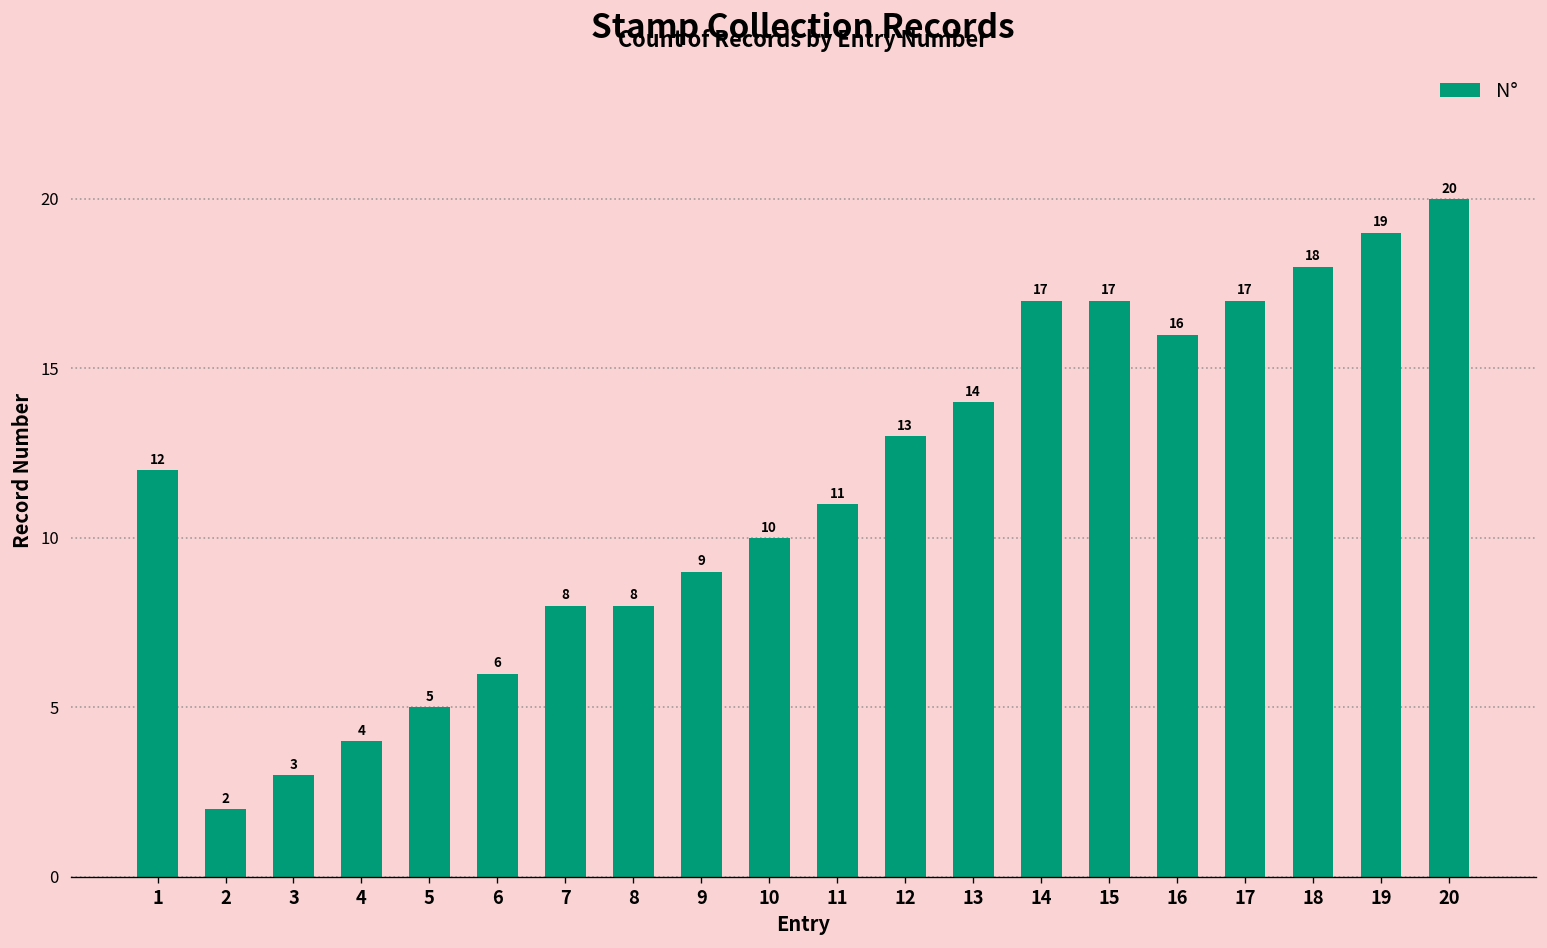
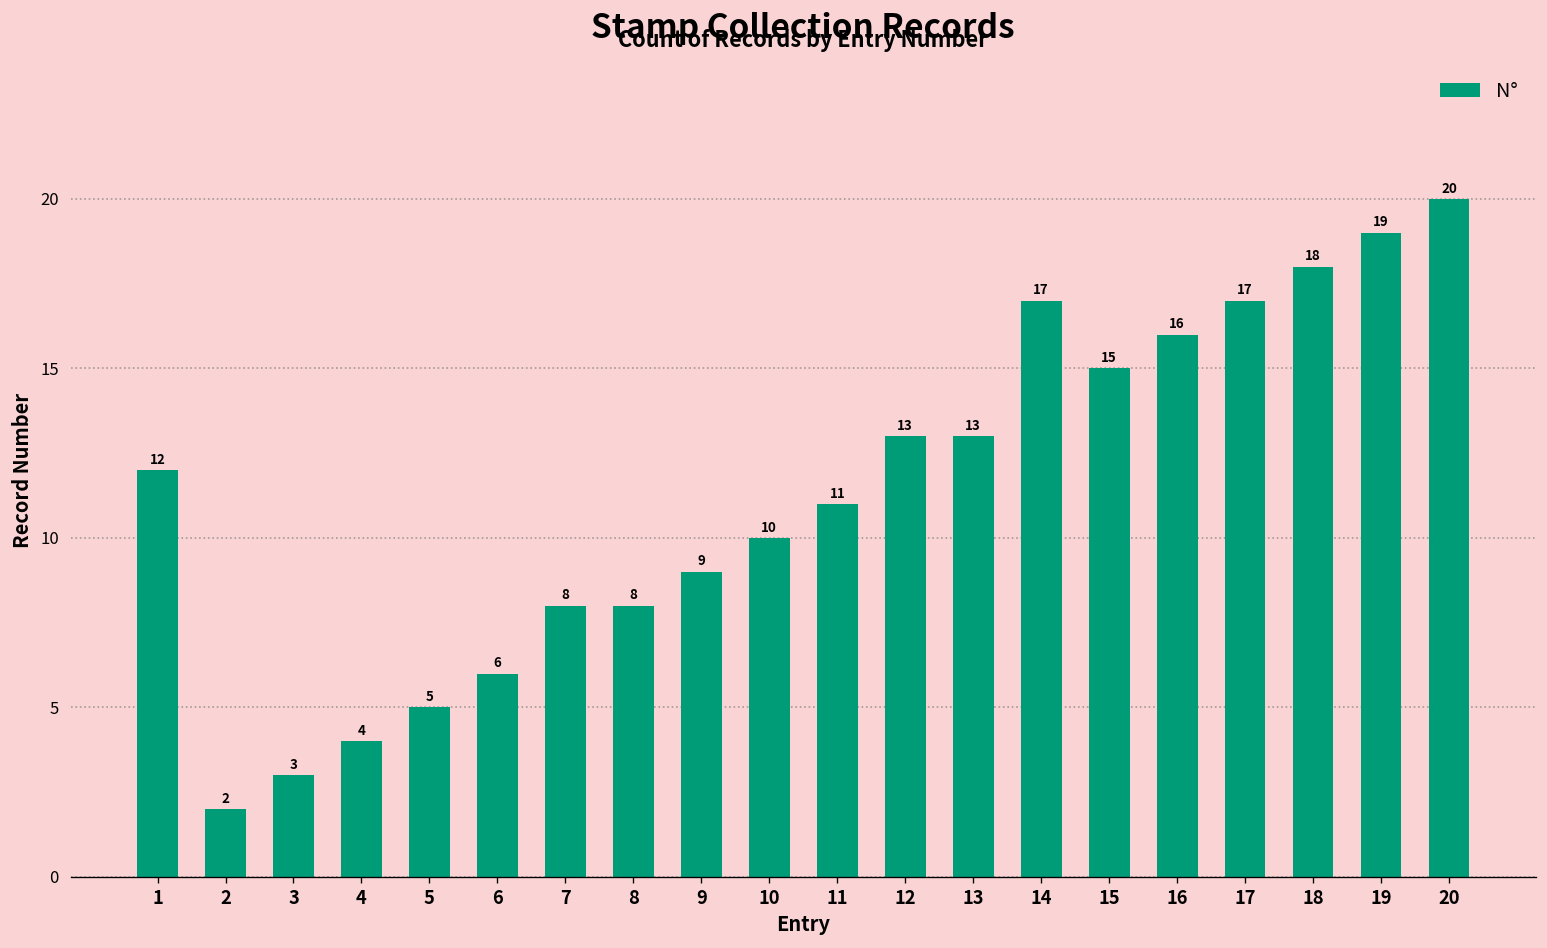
13: 14 -> 13
15: 17 -> 15
